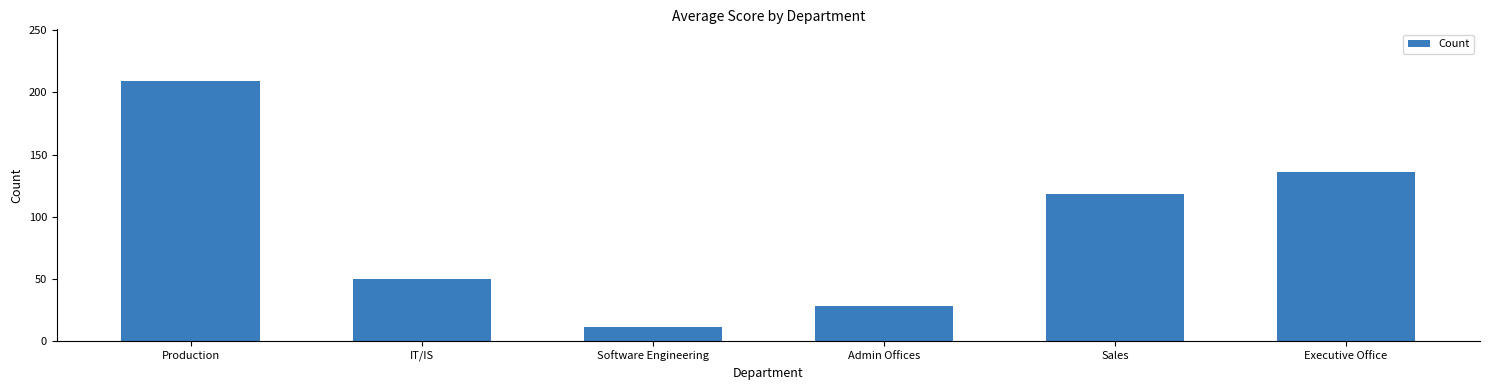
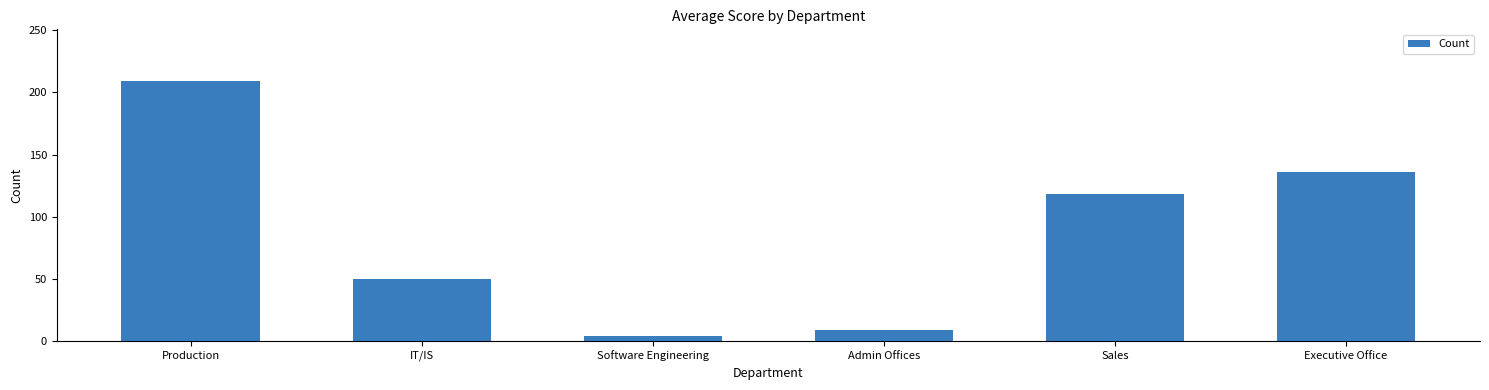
Software Engineering: 11 -> 4
Admin Offices: 28 -> 9
